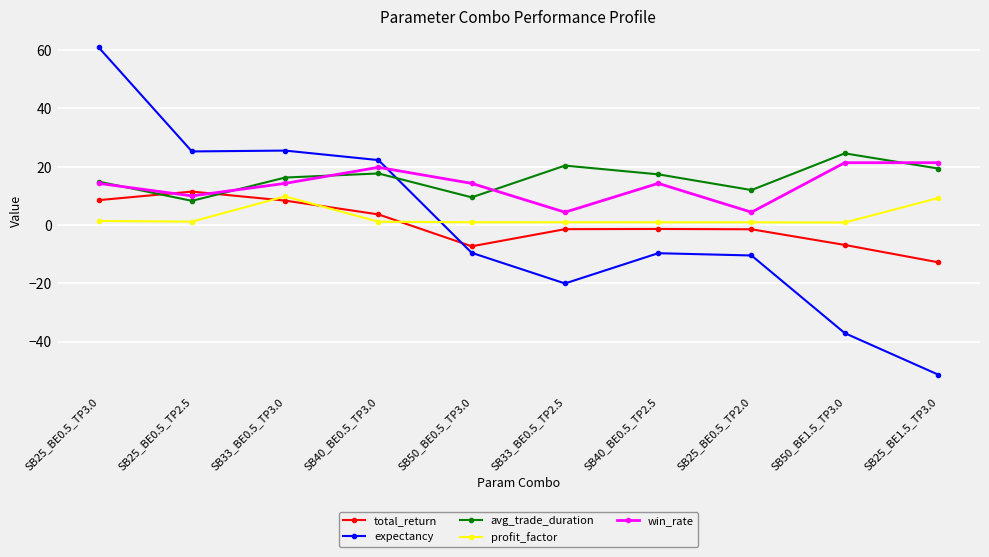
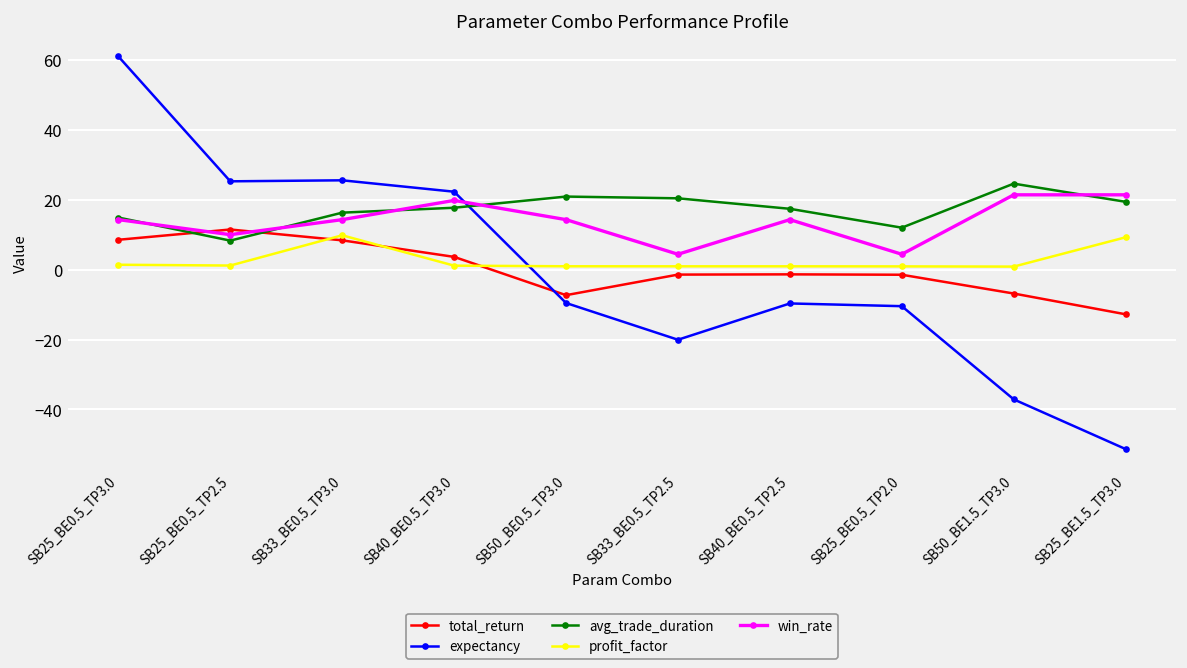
avg_trade_duration, SB50_BE0.5_TP3.0: 10 -> 21
